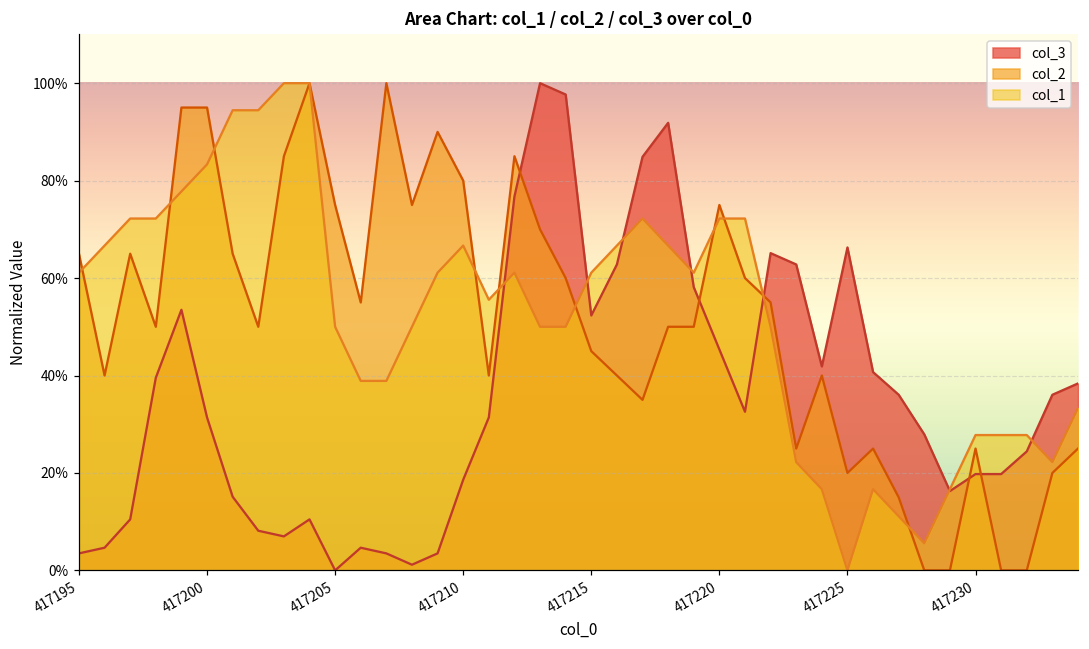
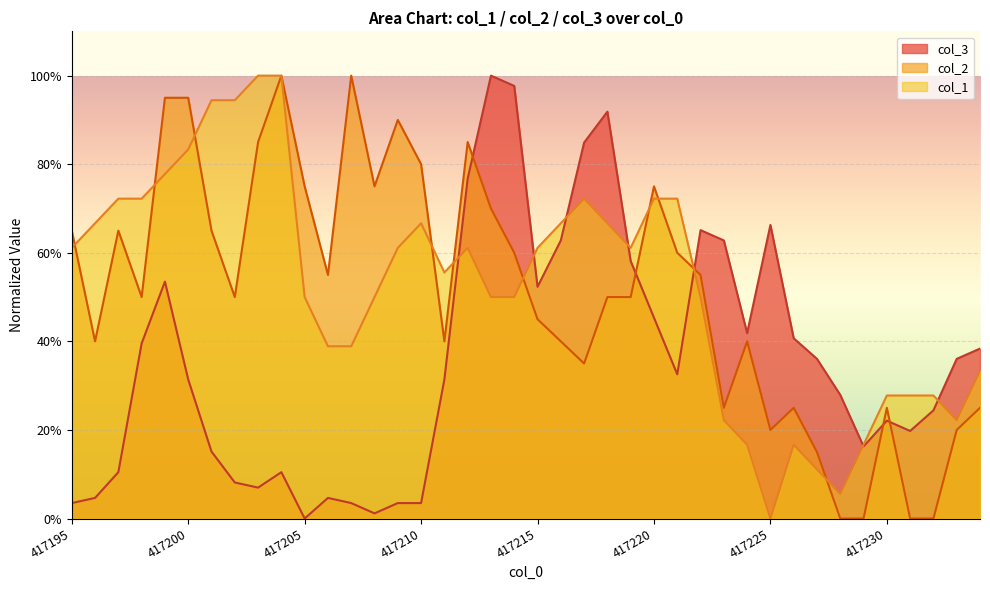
col_3, 417210: 19% -> 3%
col_3, 417230: 20% -> 22%
